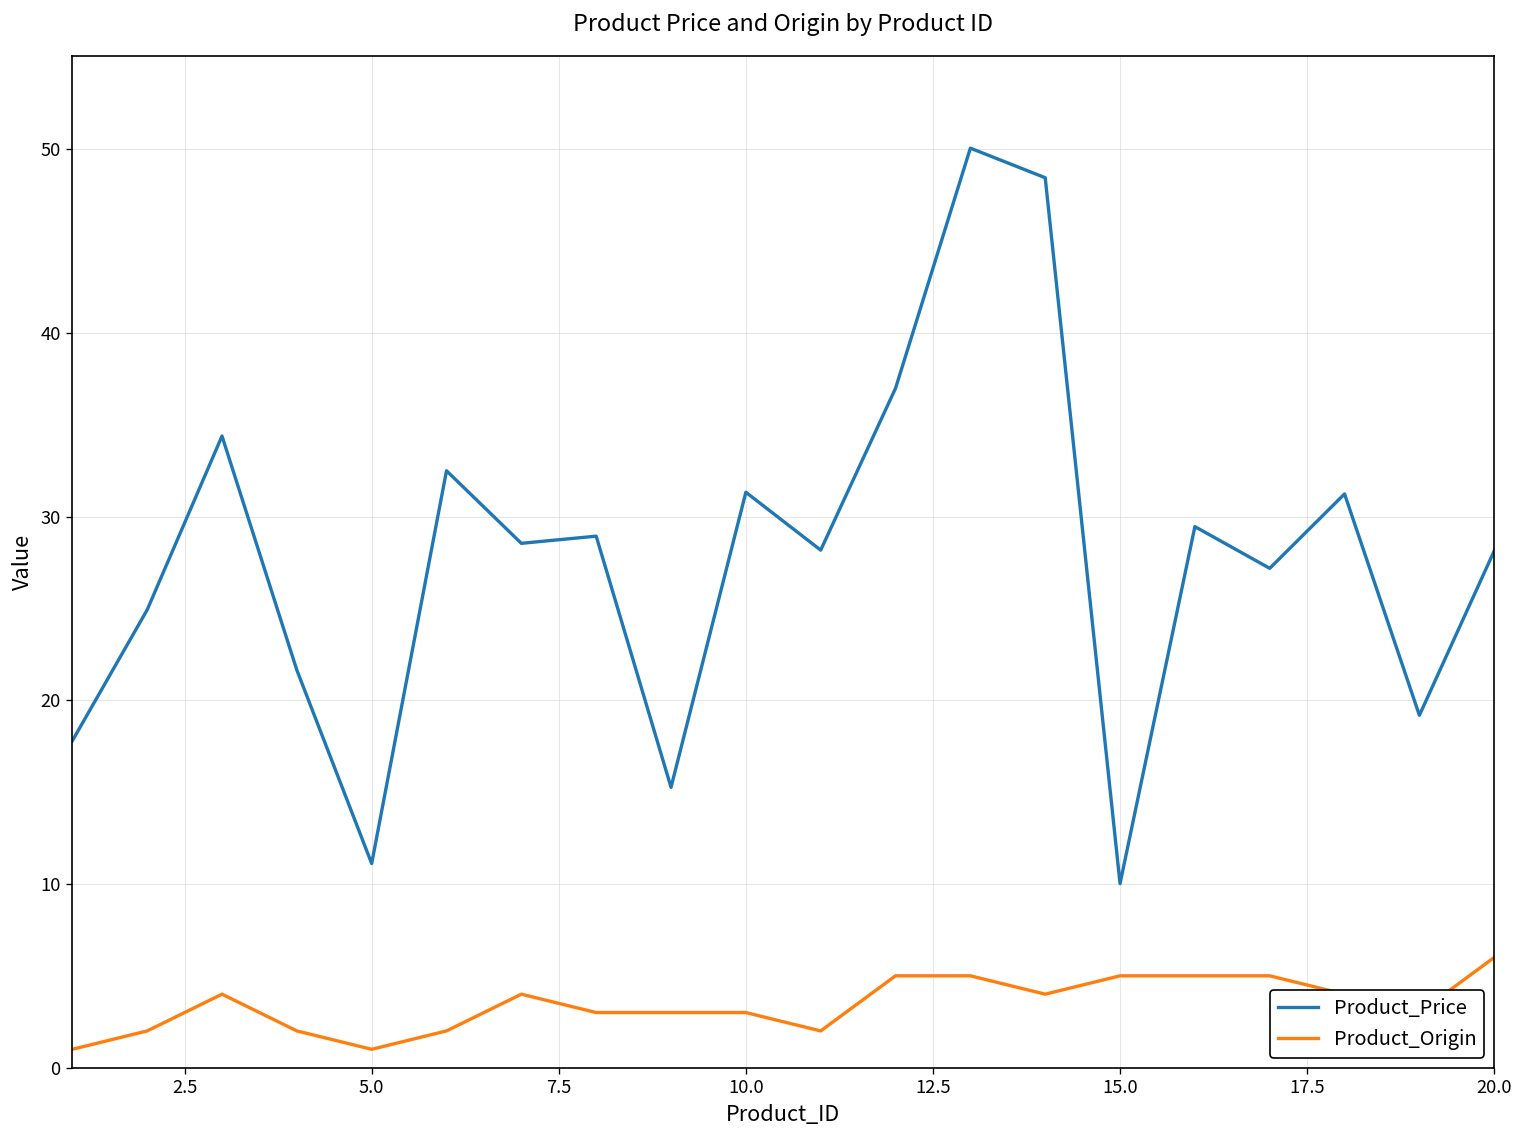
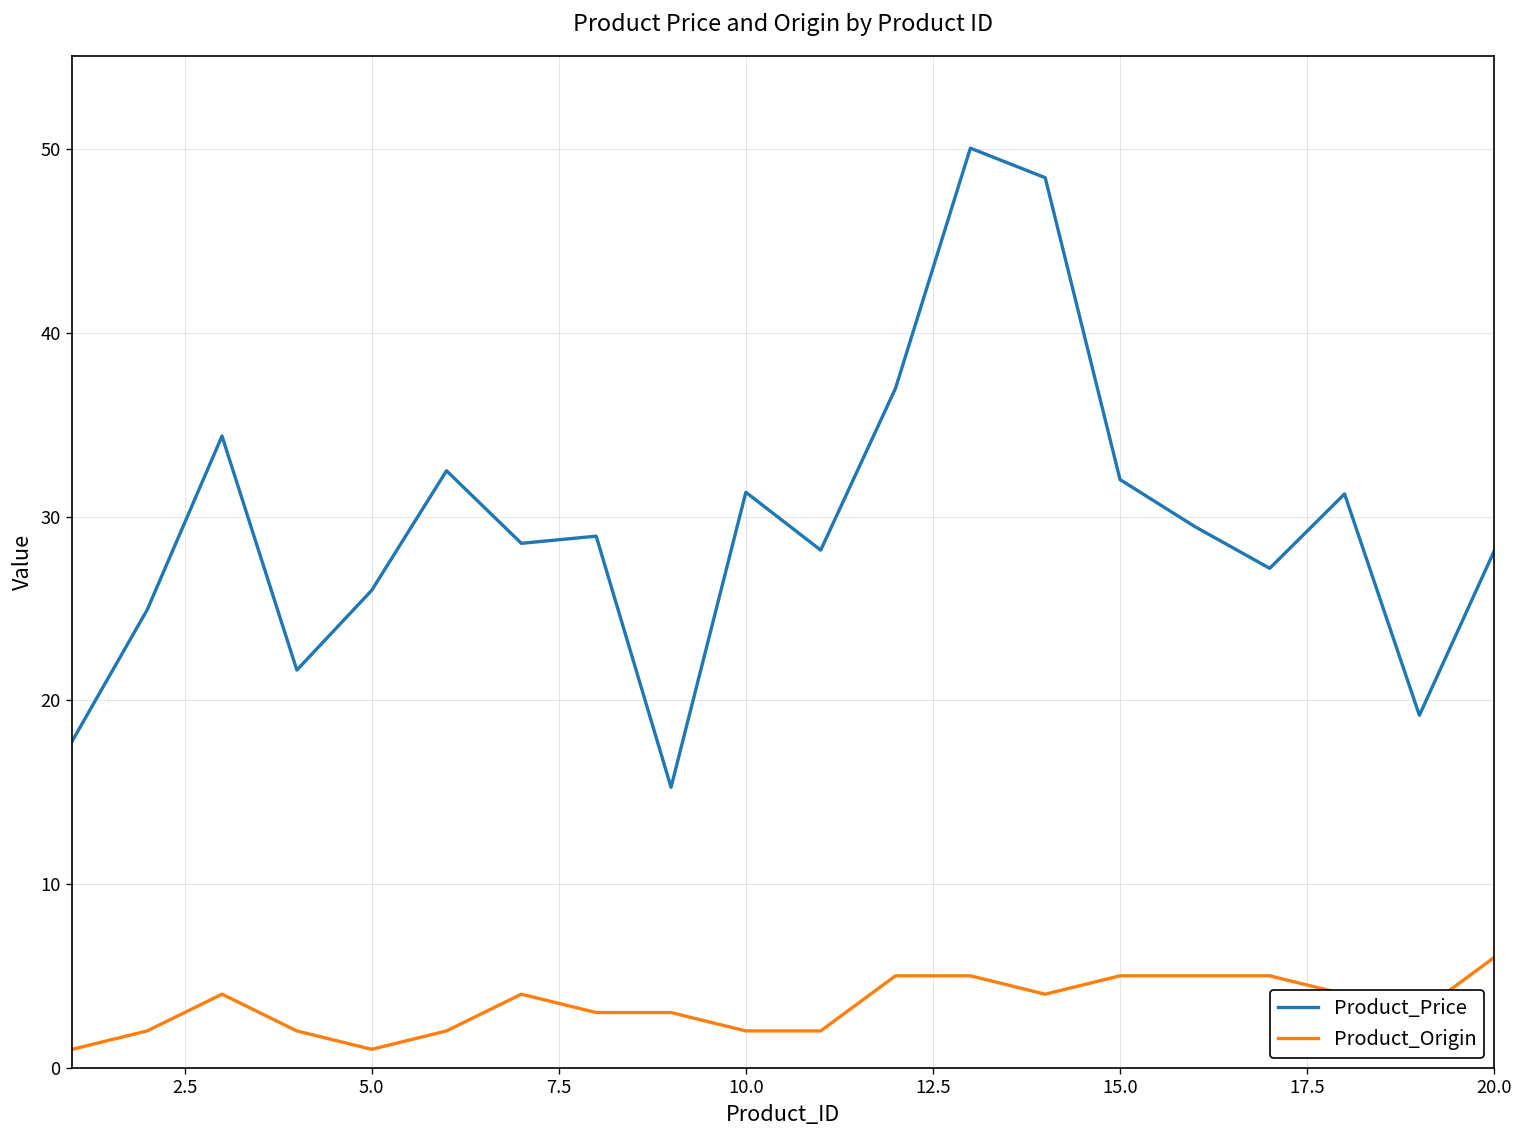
Product_Price, 5.0: 11.1 -> 26.0
Product_Origin, 10.0: 3 -> 2
Product_Price, 15.0: 10.0 -> 32.0
